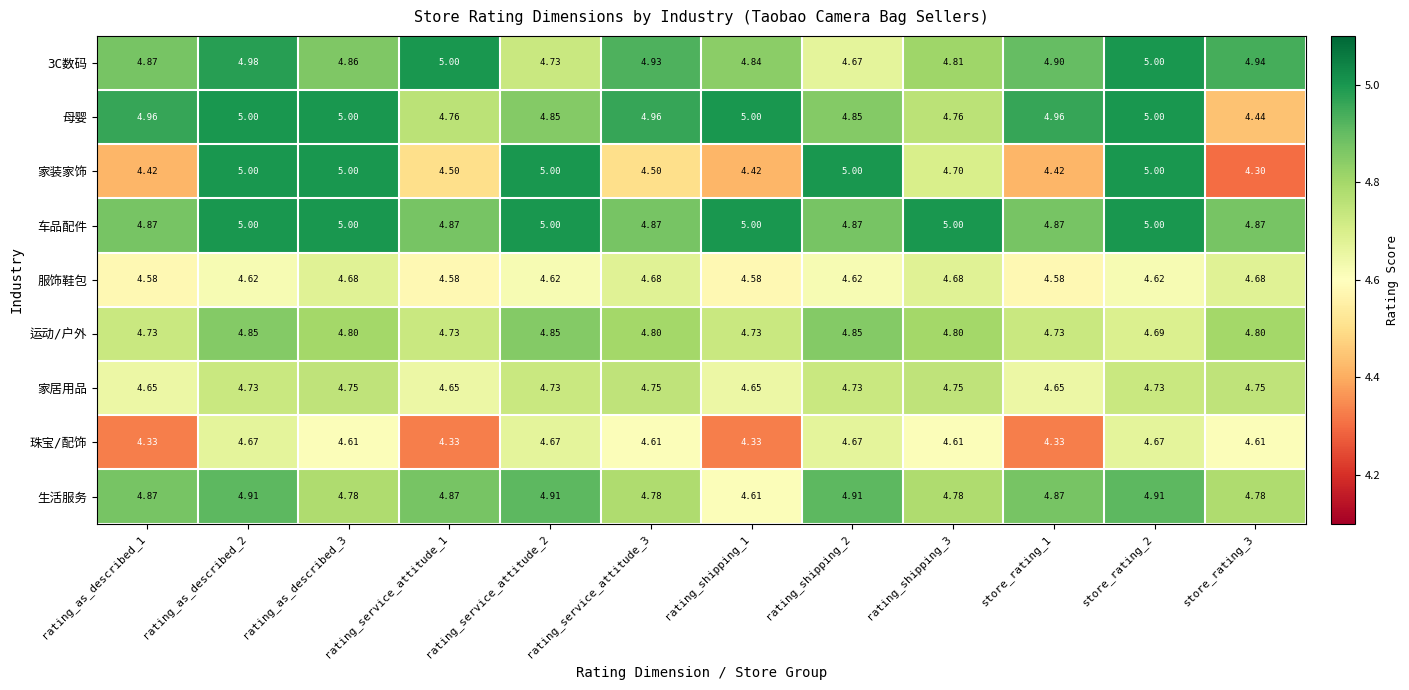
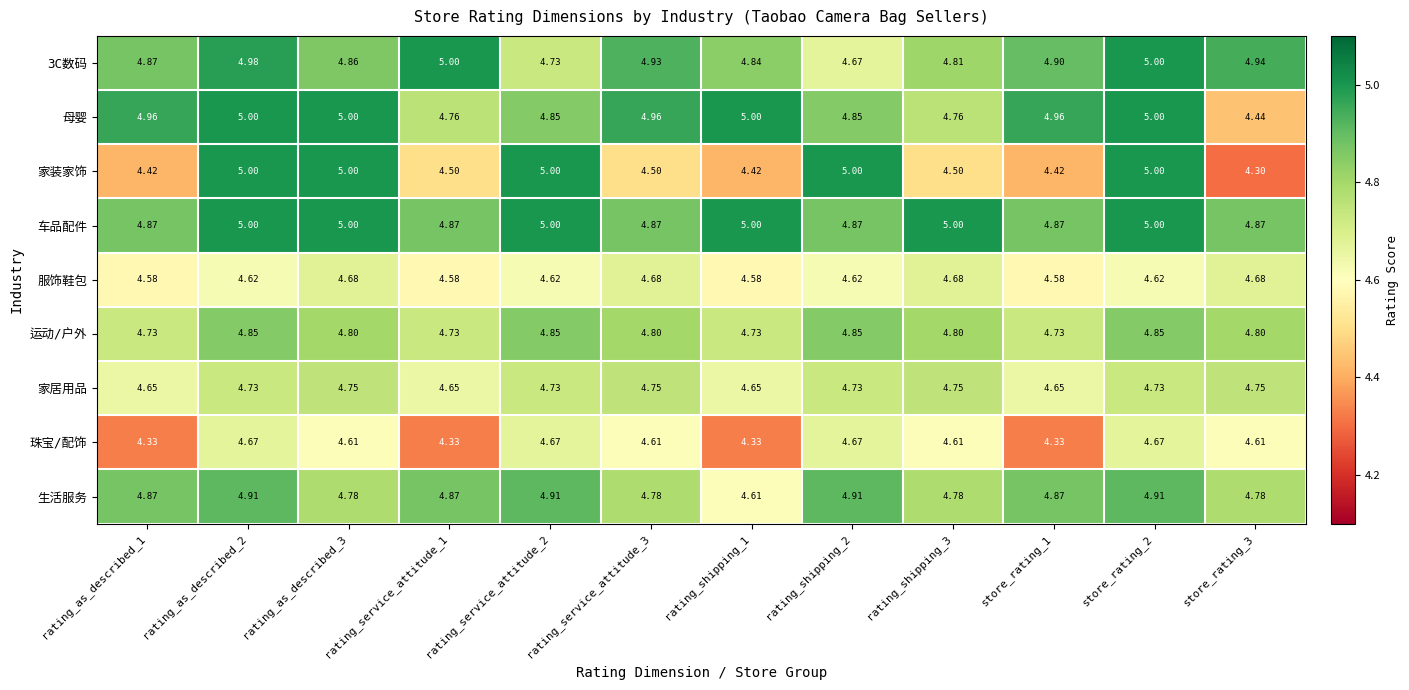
家装家饰, rating_shipping_3: 4.70 -> 4.50
运动/户外, store_rating_2: 4.69 -> 4.85
